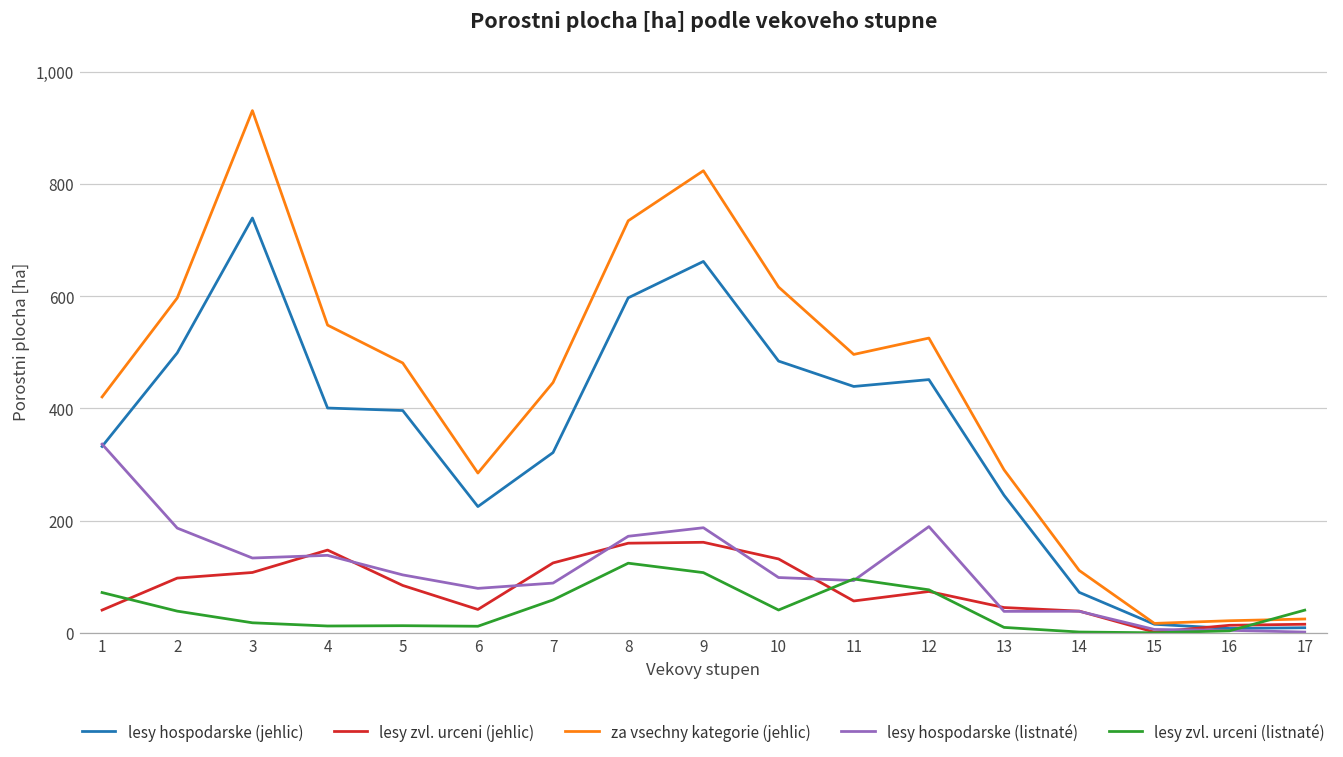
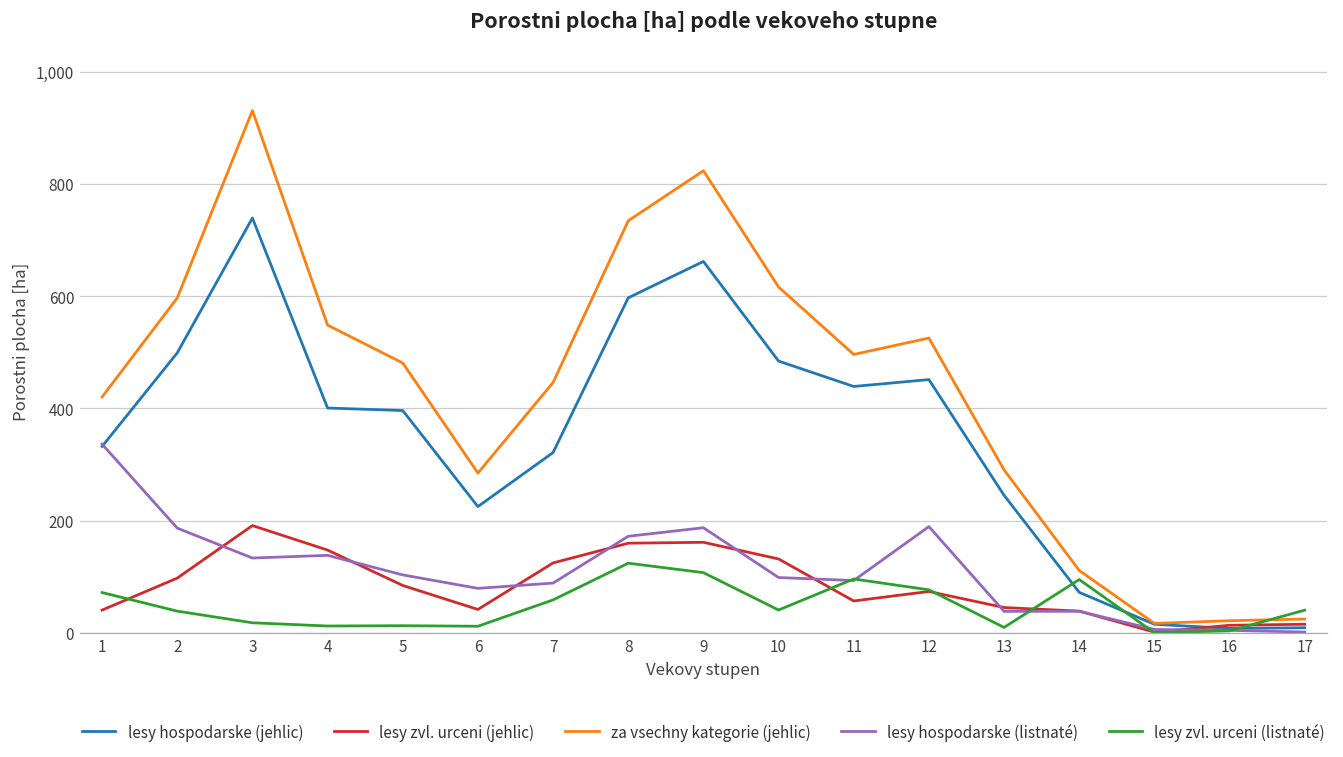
lesy zvl. urceni (jehlic), 3: 110 -> 190
lesy zvl. urceni (listnaté), 14: 0 -> 100
